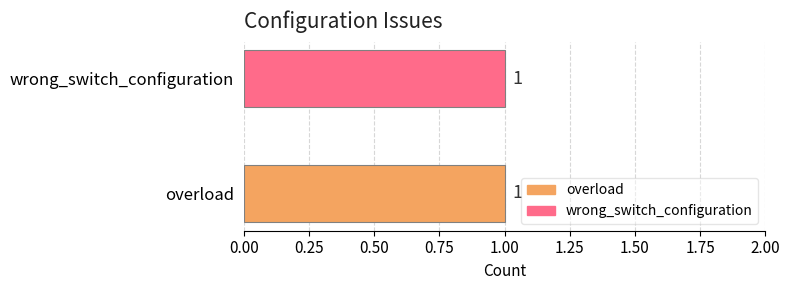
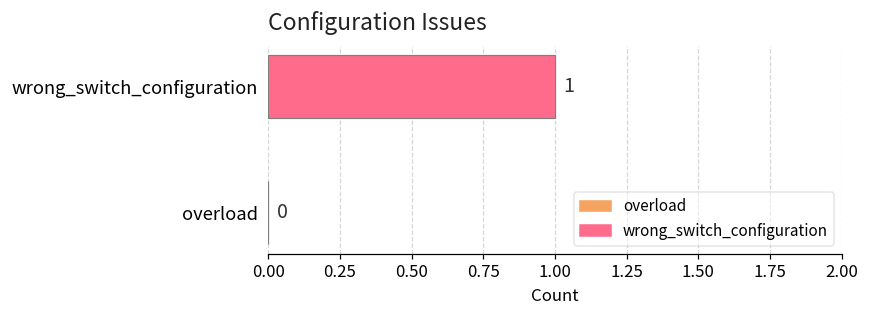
overload: 1 -> 0
